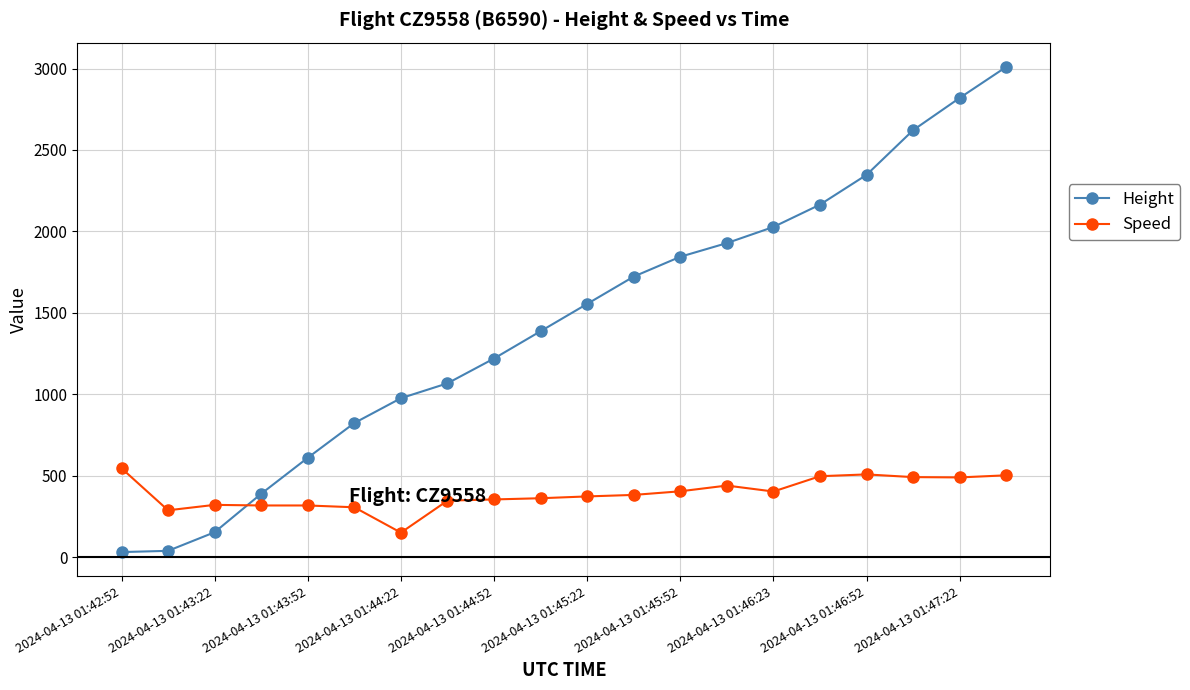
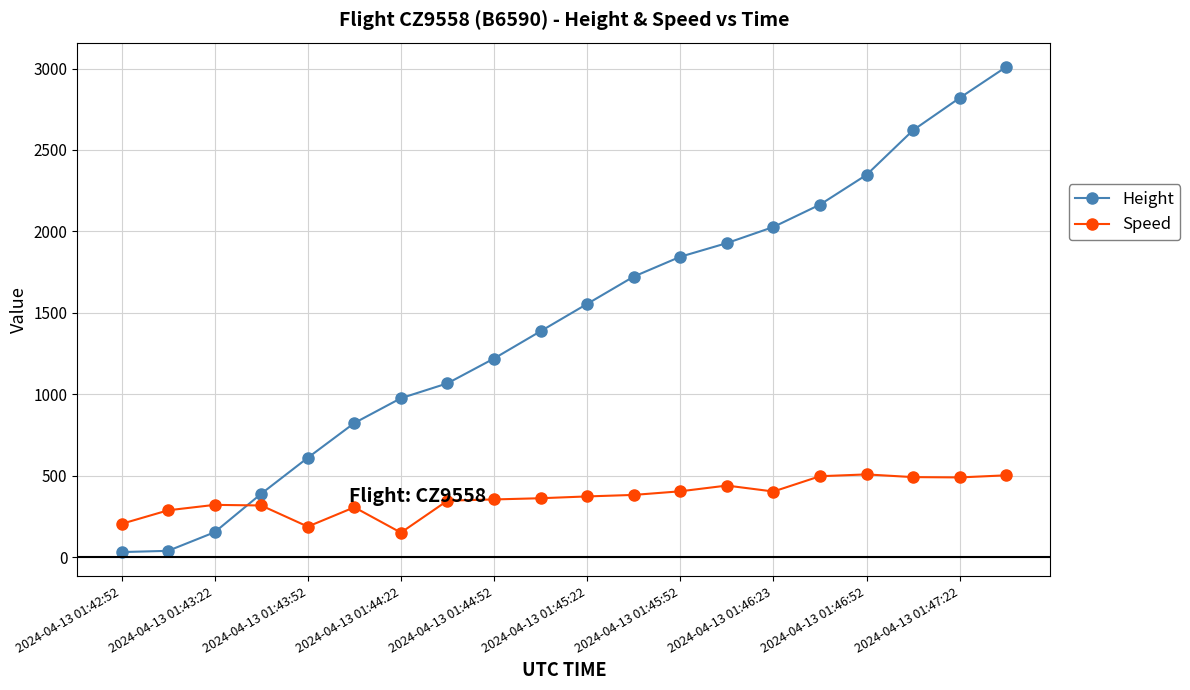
Speed, 2024-04-13 01:42:52: 550 -> 200
Speed, 2024-04-13 01:43:52: 320 -> 190
